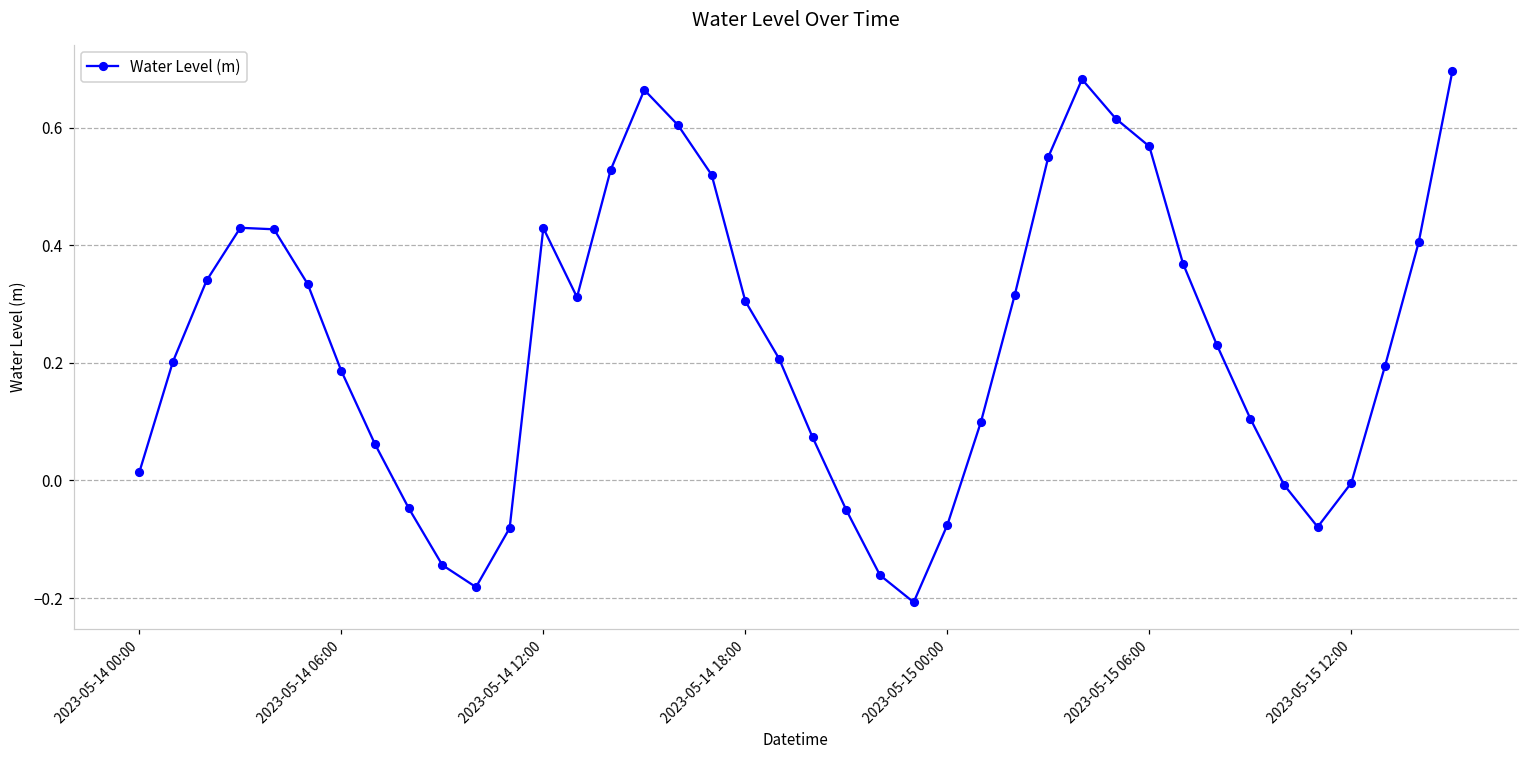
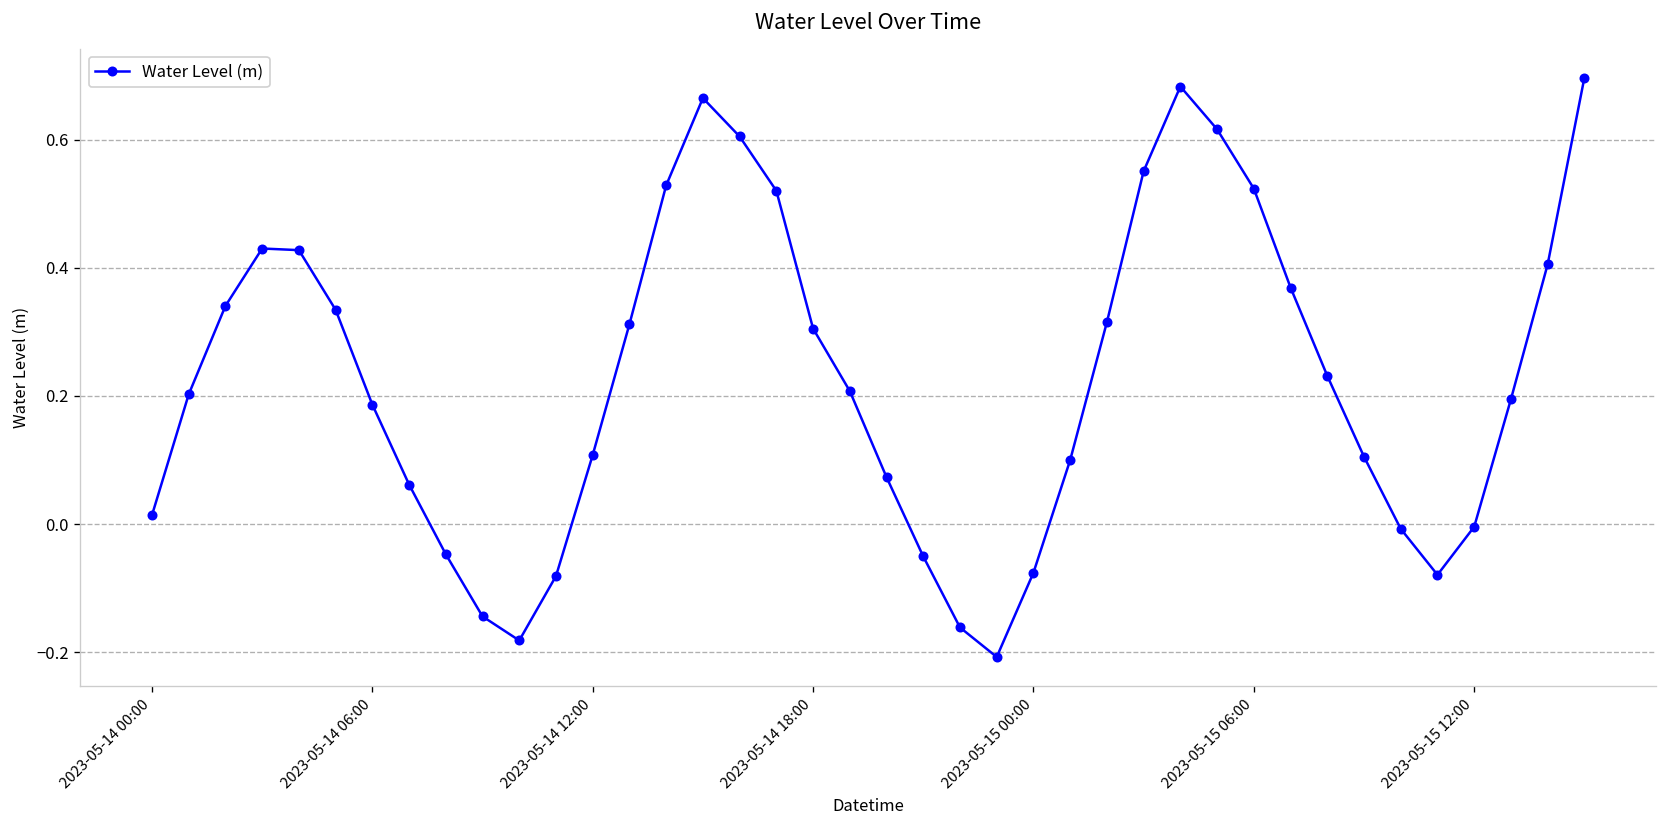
2023-05-14 12:00: 0.43 -> 0.11
2023-05-15 06:00: 0.57 -> 0.52
